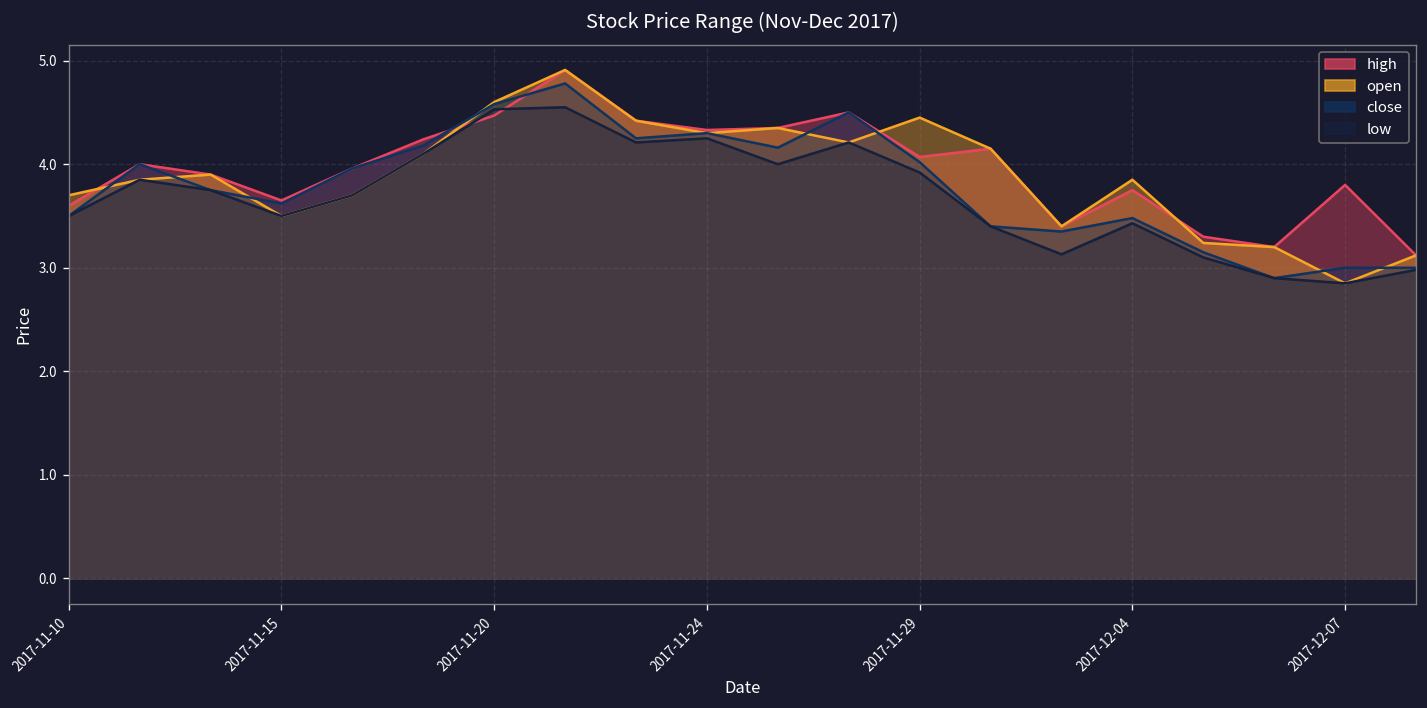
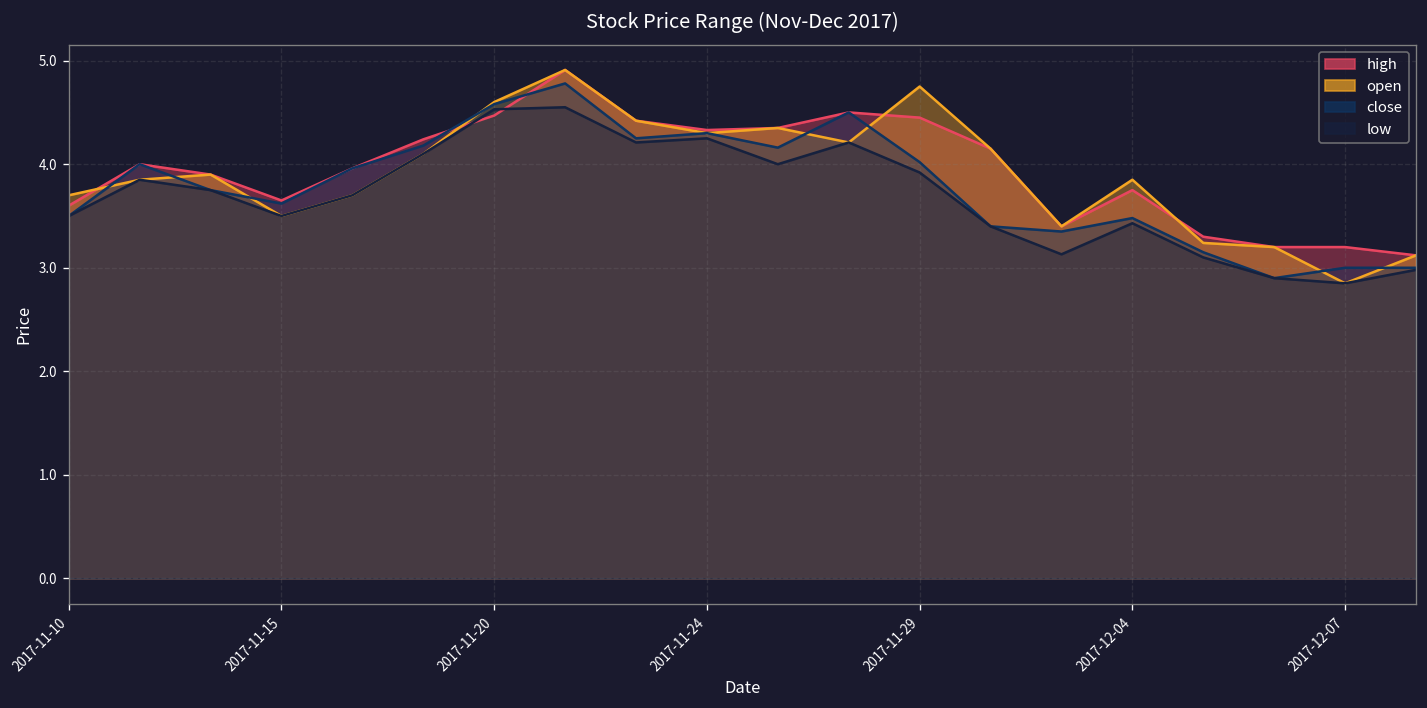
high, 2017-11-29: 4.1 -> 4.5
open, 2017-11-29: 4.5 -> 4.8
high, 2017-12-07: 3.8 -> 3.2
